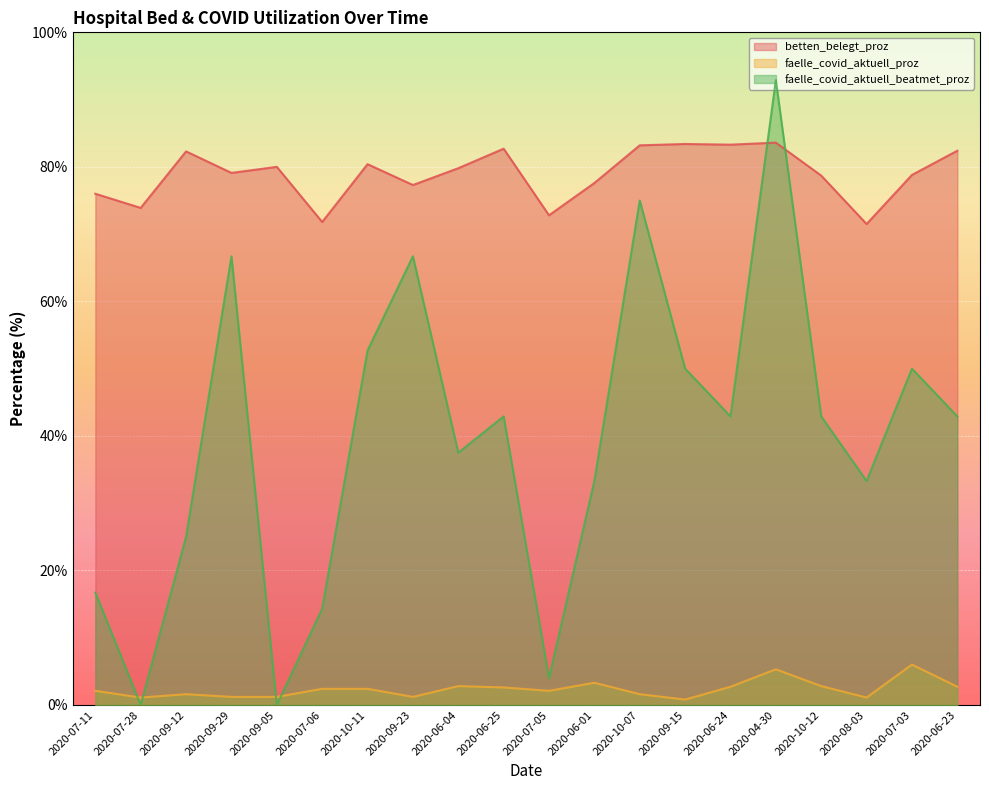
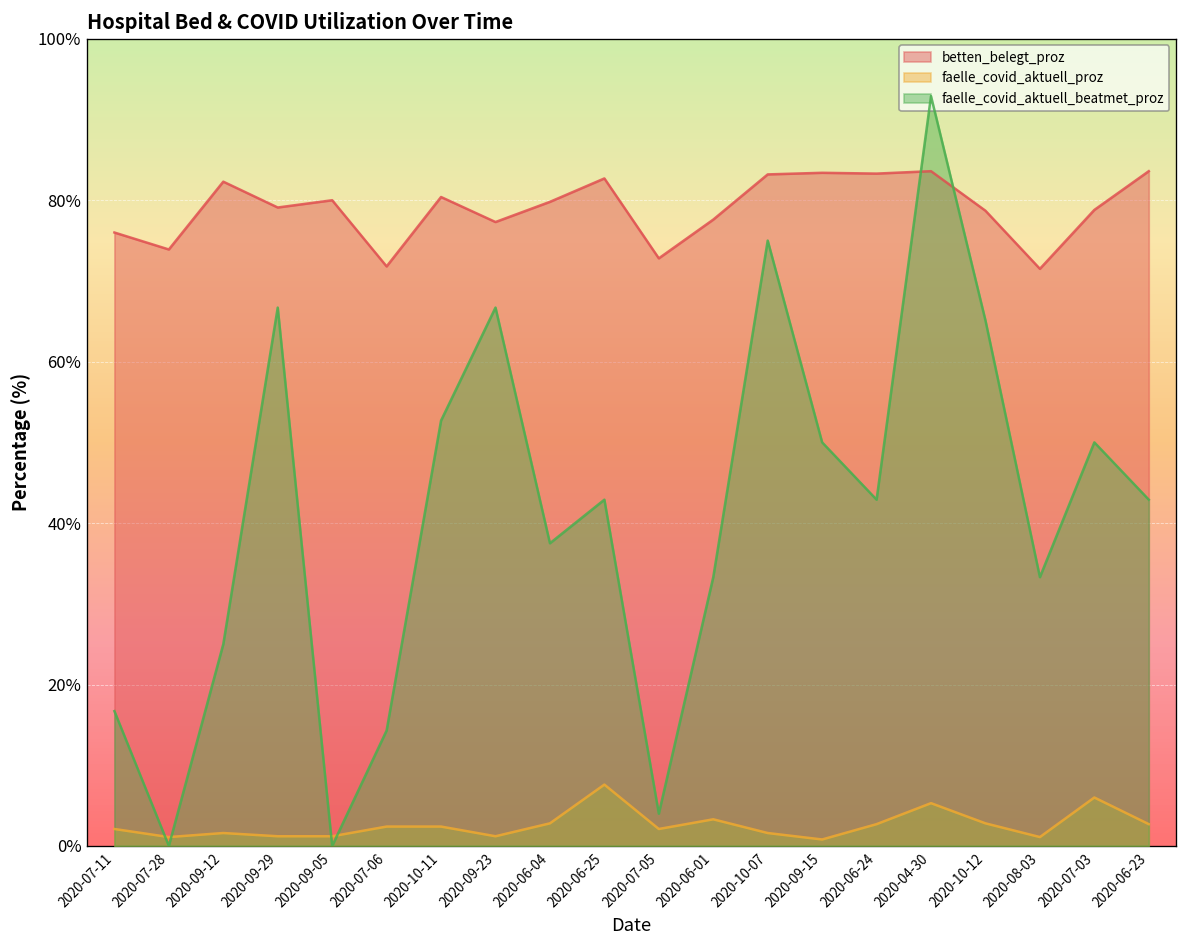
faelle_covid_aktuell_proz, 2020-06-25: 3% -> 8%
faelle_covid_aktuell_beatmet_proz, 2020-10-12: 43% -> 65%
betten_belegt_proz, 2020-06-23: 82% -> 84%
